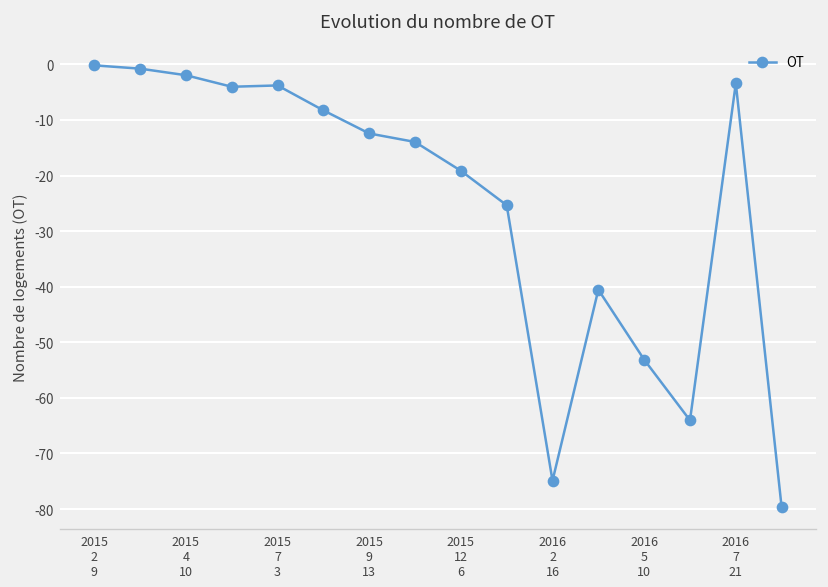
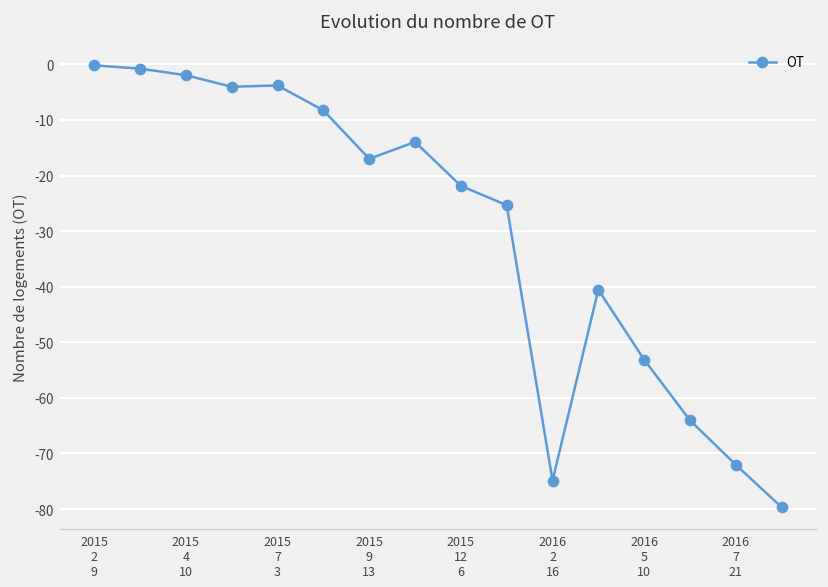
2015 9 13: -12 -> -17
2015 12 6: -19 -> -22
2016 7 21: -3 -> -72
